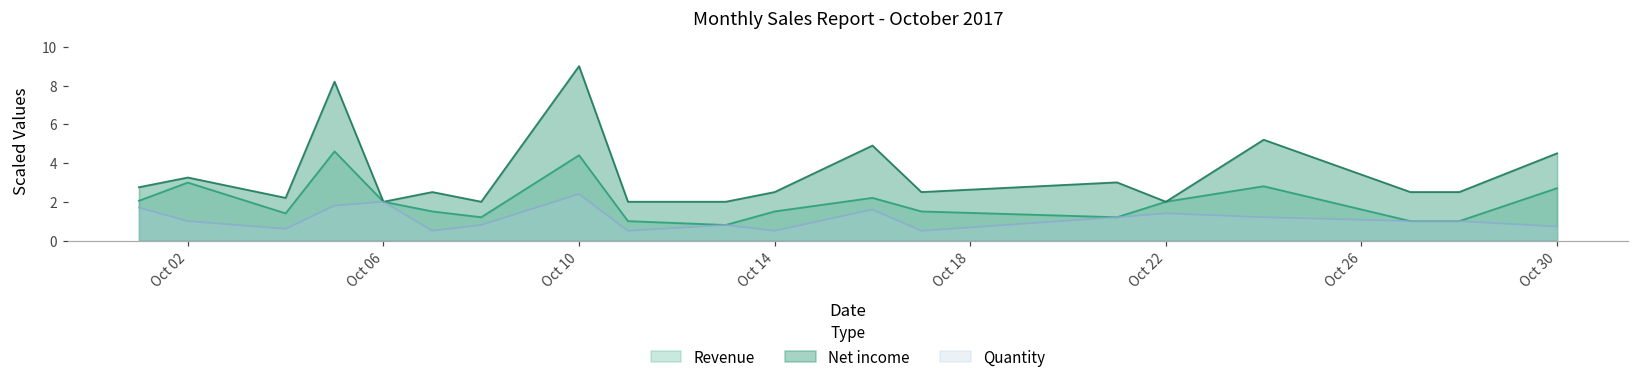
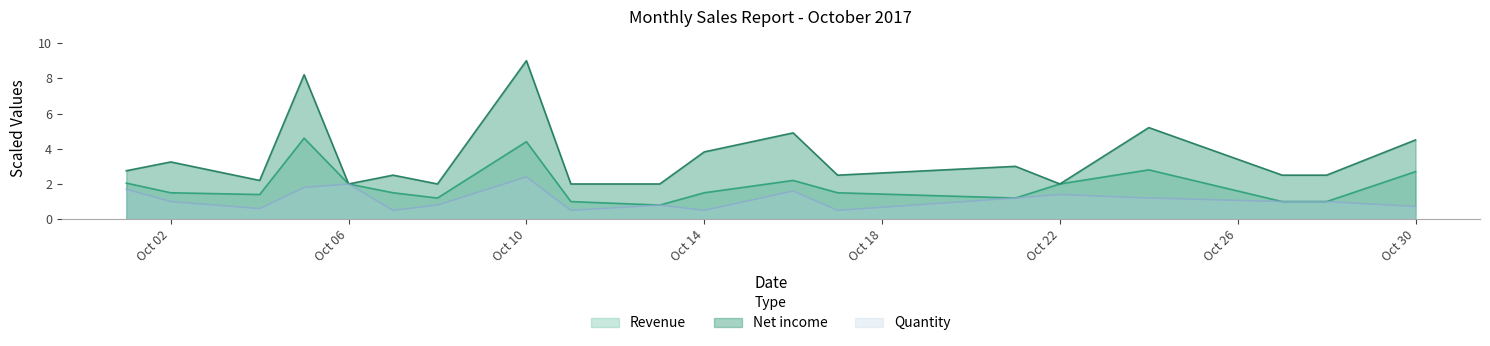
Revenue, Oct 02: 3.0 -> 1.5
Net income, Oct 14: 2.5 -> 3.8
